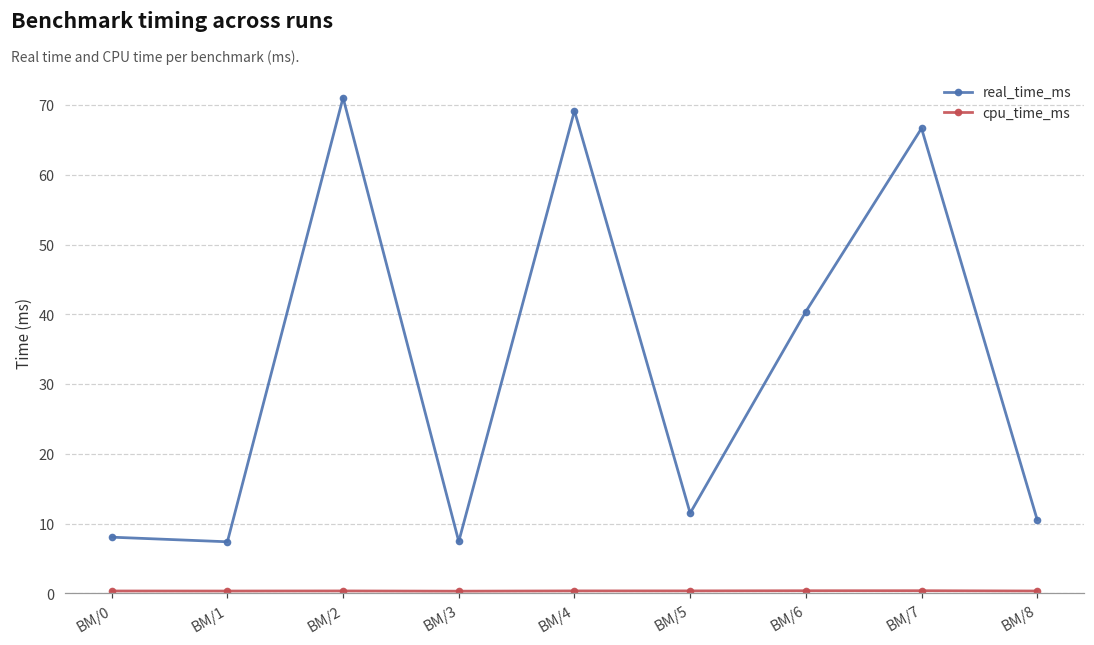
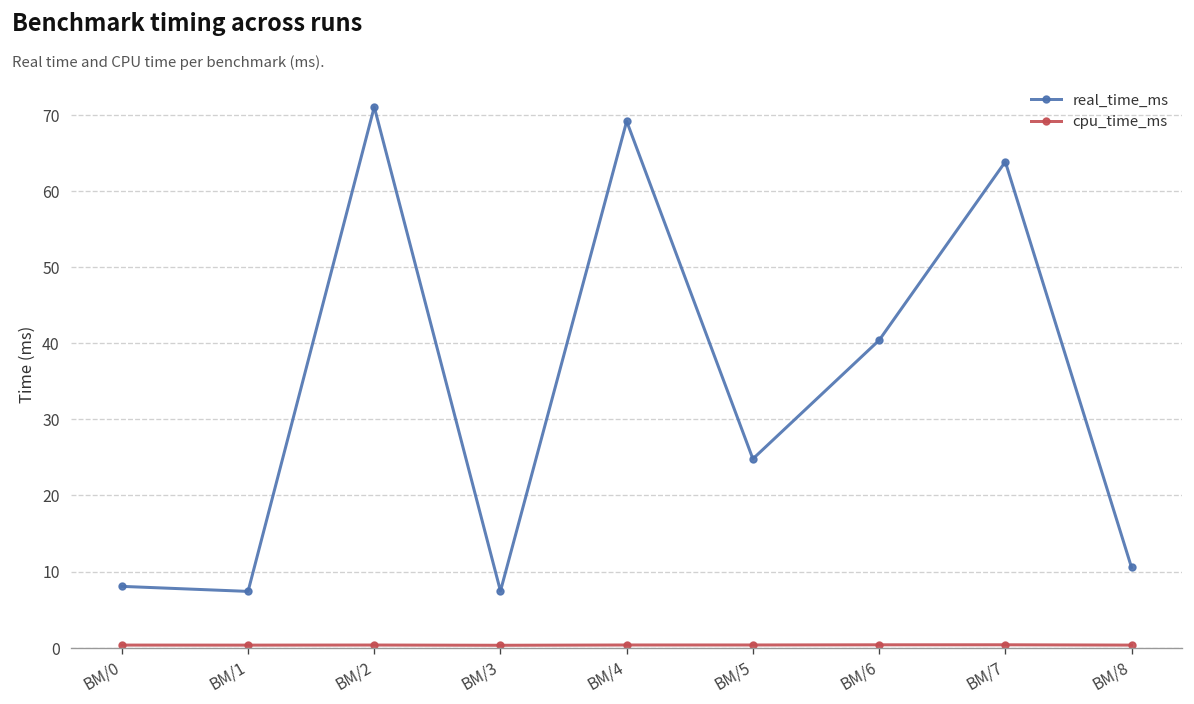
real_time_ms, BM/5: 11 -> 25
real_time_ms, BM/7: 67 -> 64
